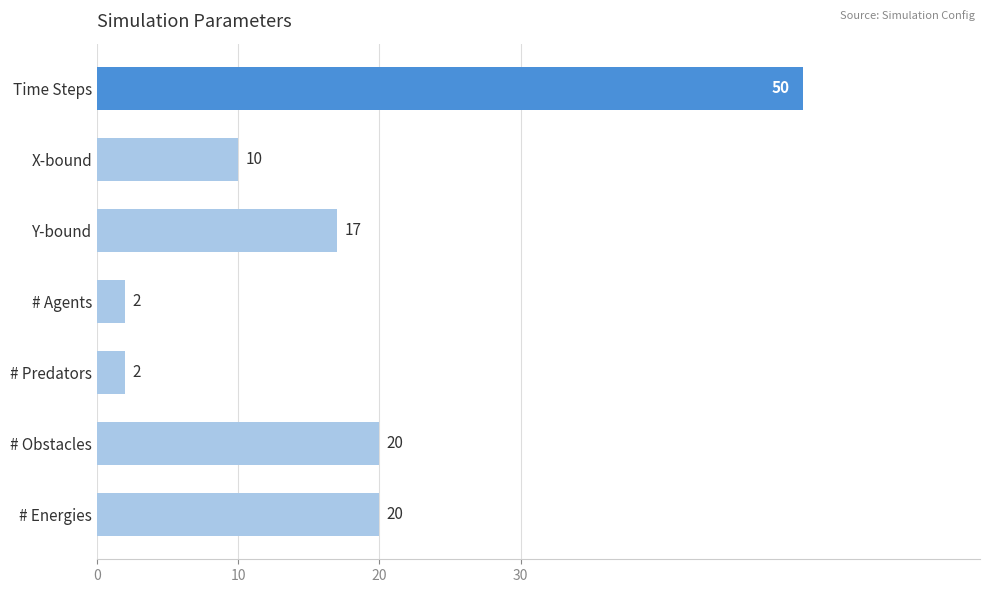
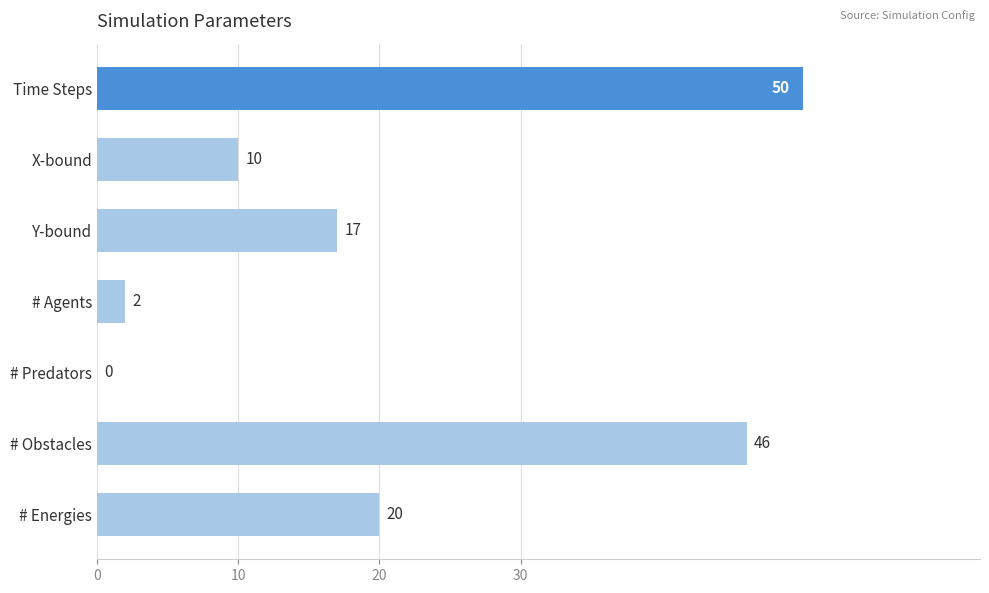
# Predators: 2 -> 0
# Obstacles: 20 -> 46
